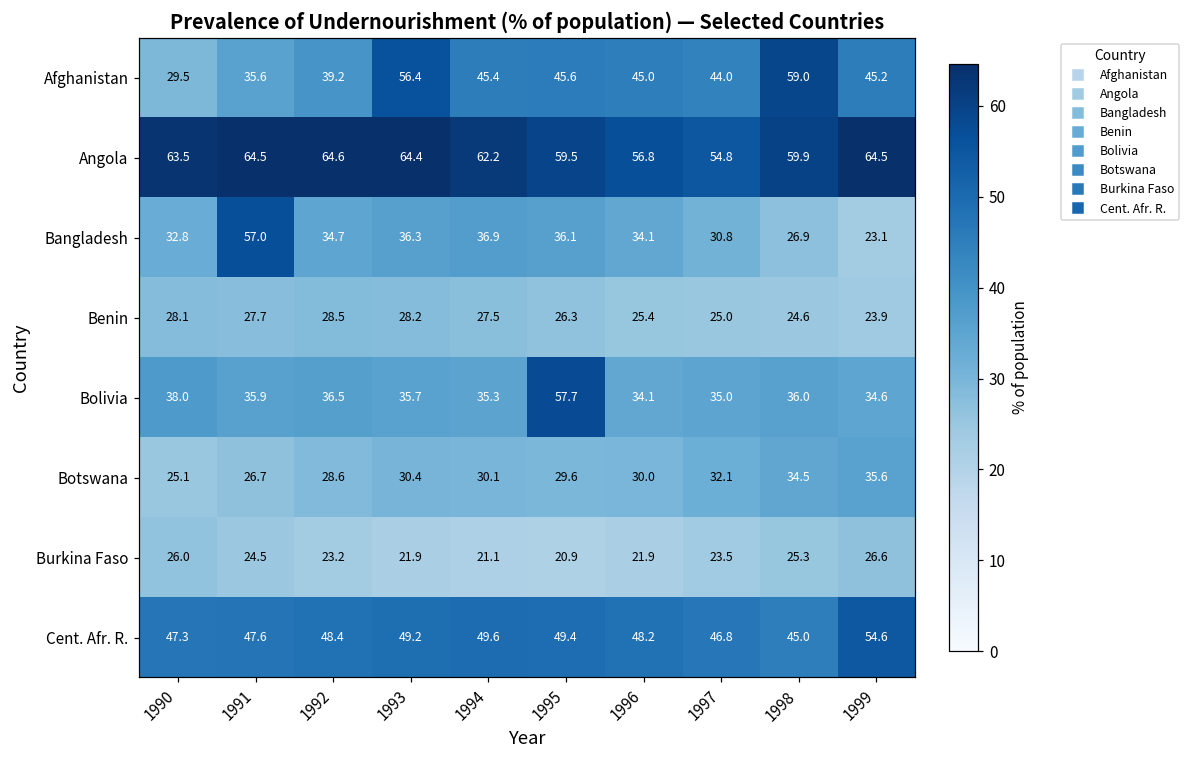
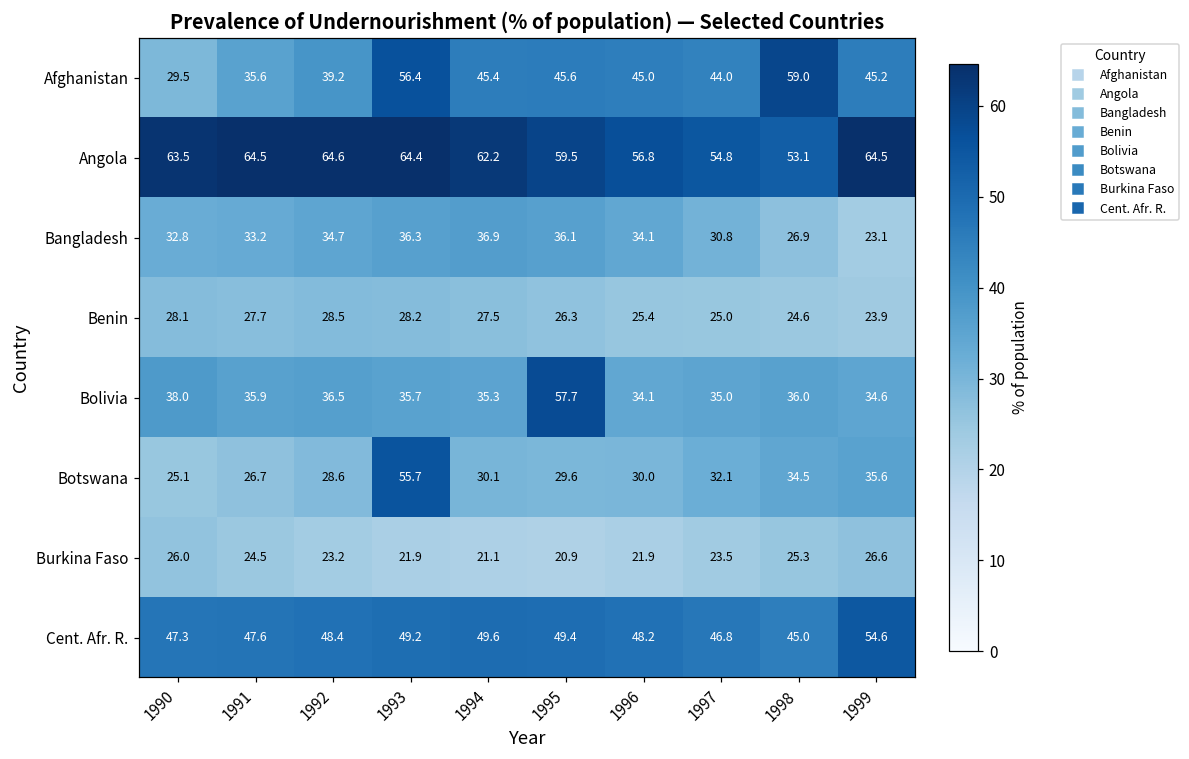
Angola, 1998: 59.9 -> 53.1
Bangladesh, 1991: 57.0 -> 33.2
Botswana, 1993: 30.4 -> 55.7
